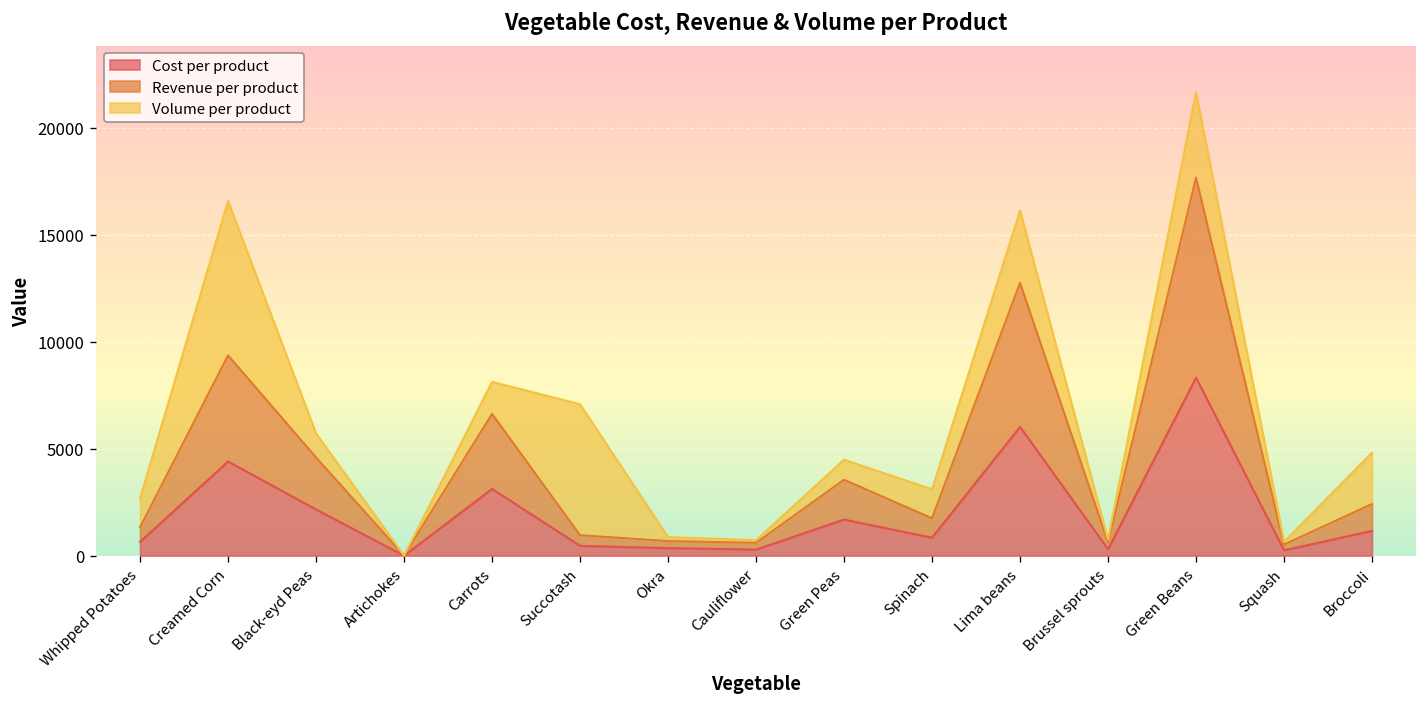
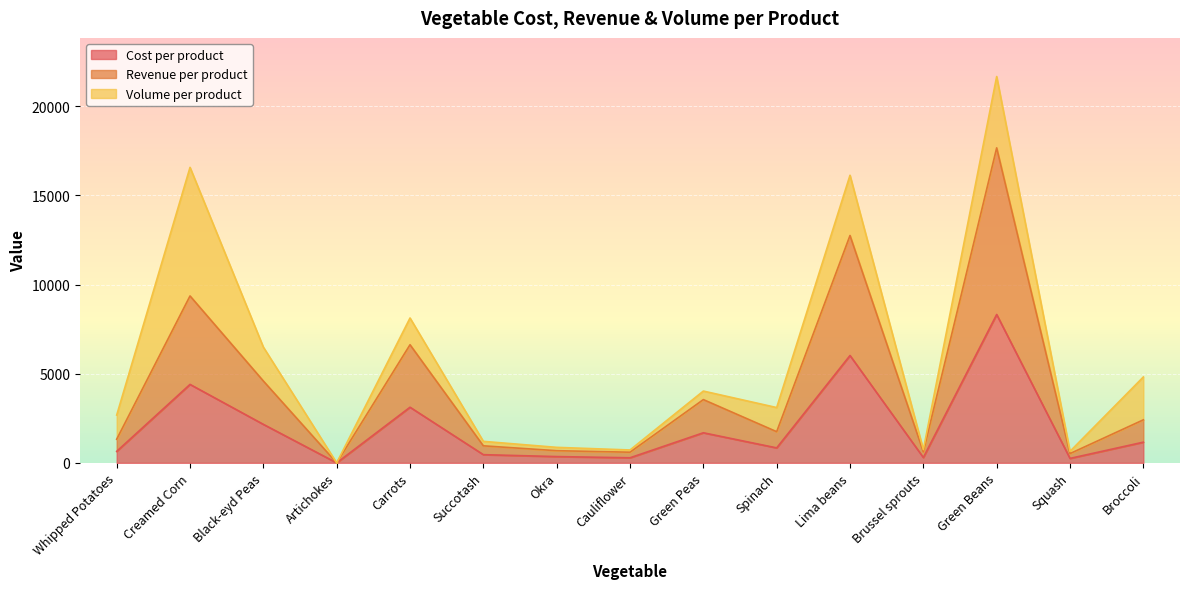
Volume per product, Black-eyd Peas: 1100 -> 1900
Volume per product, Succotash: 6100 -> 300
Volume per product, Green Peas: 900 -> 500
